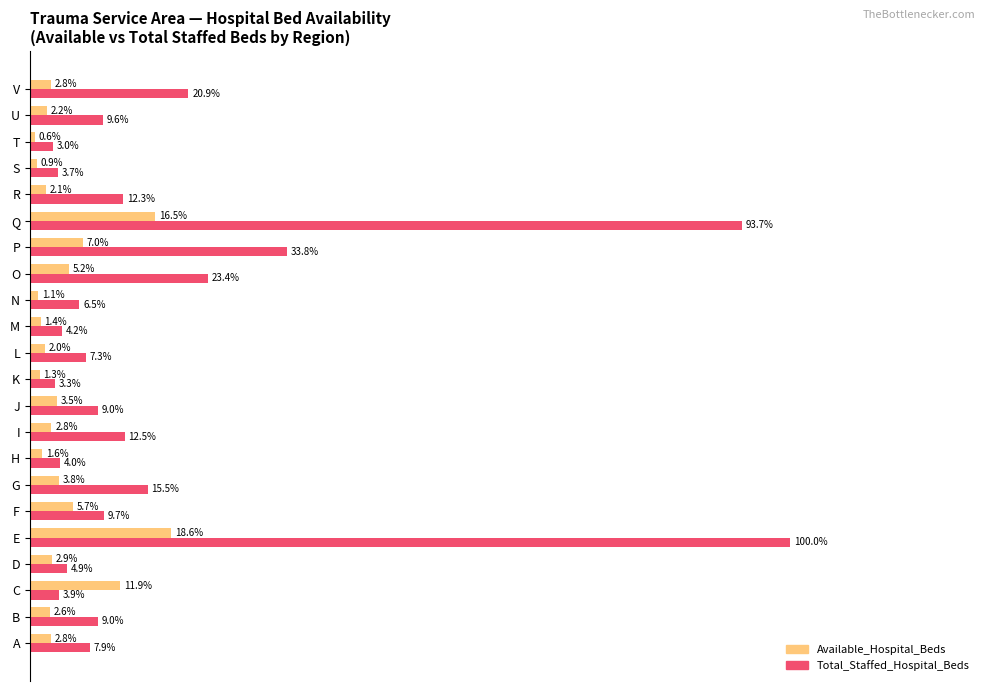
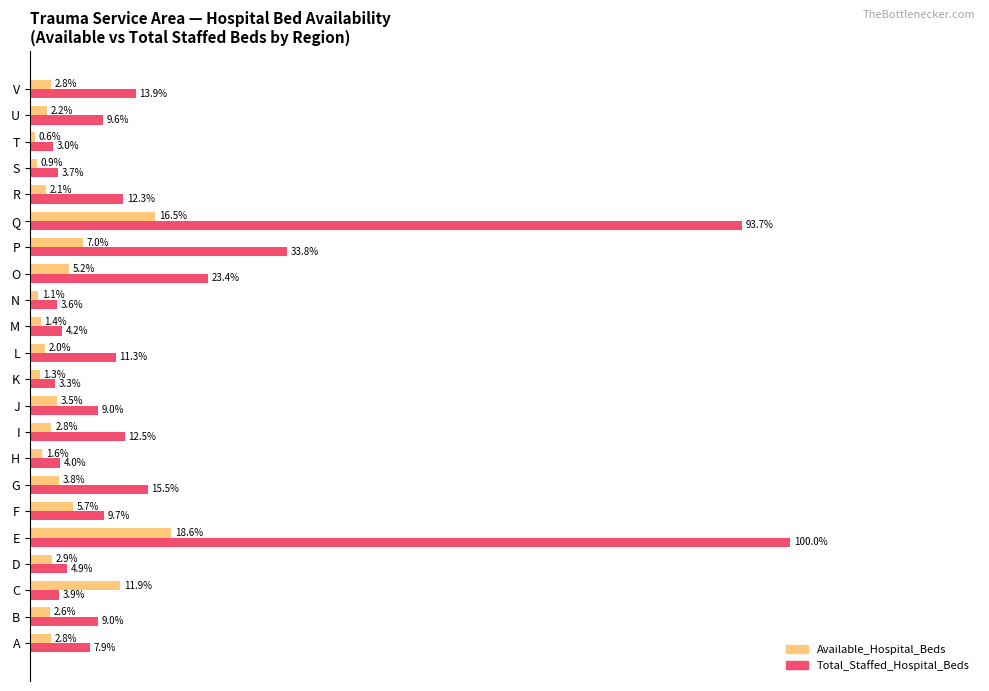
Total_Staffed_Hospital_Beds, V: 20.9% -> 13.9%
Total_Staffed_Hospital_Beds, N: 6.5% -> 3.6%
Total_Staffed_Hospital_Beds, L: 7.3% -> 11.3%
